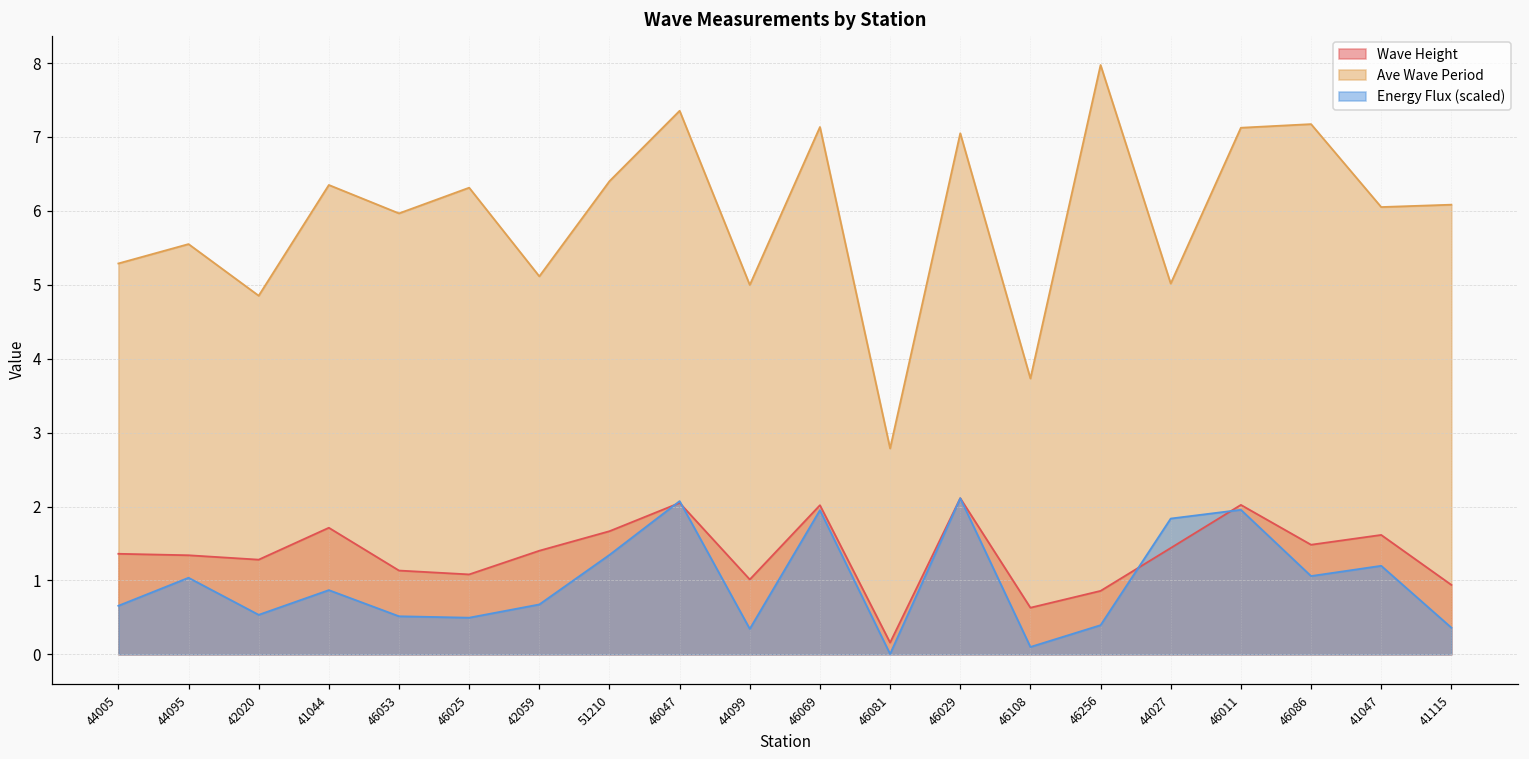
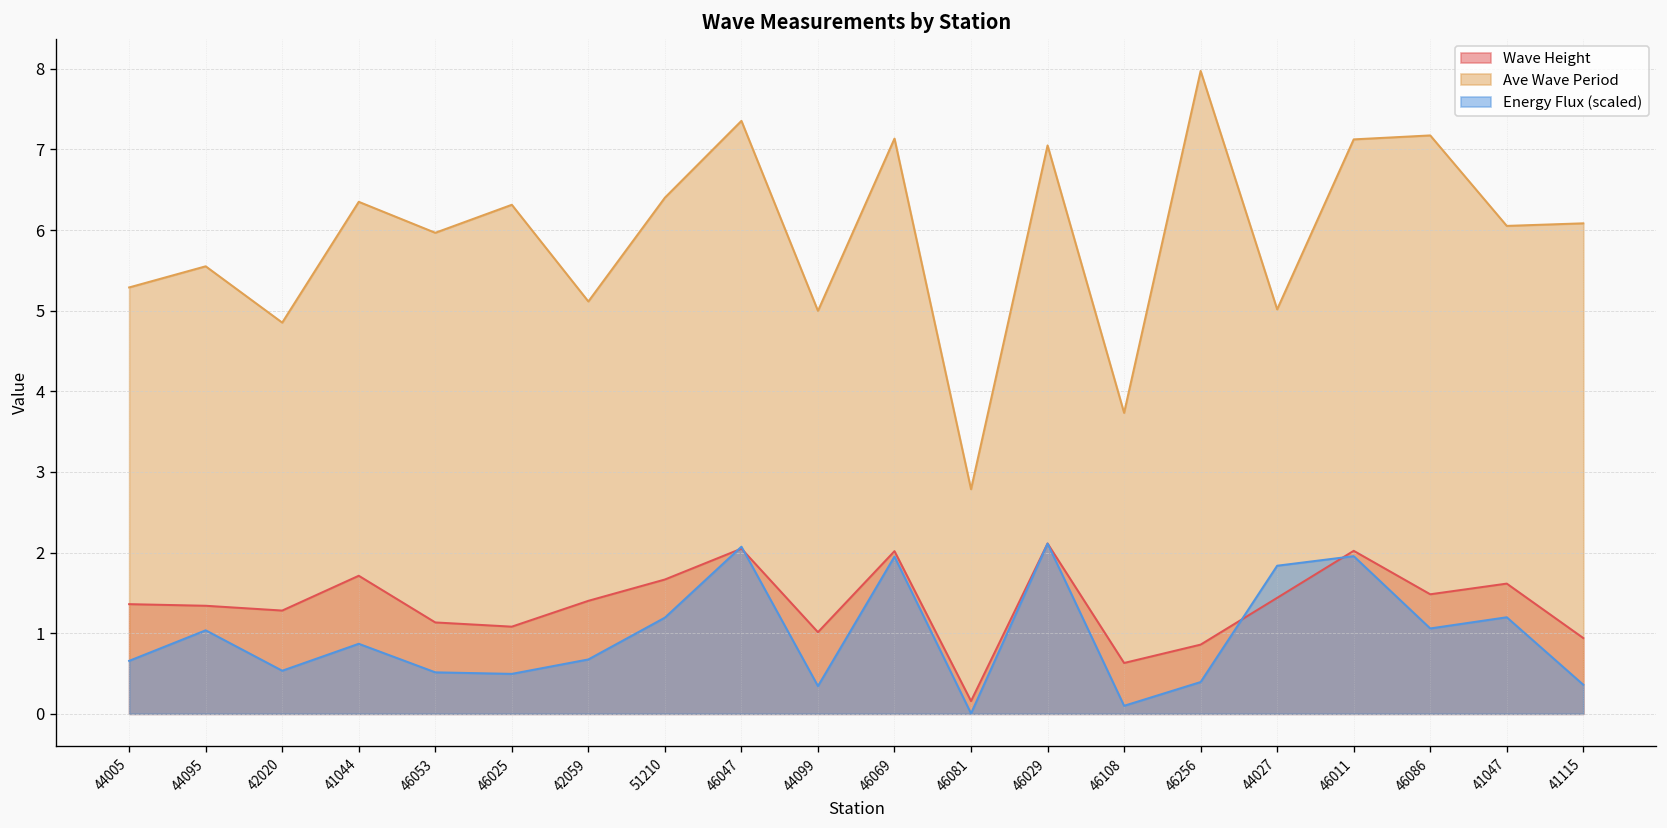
Energy Flux (scaled), 51210: 1.3 -> 1.2
